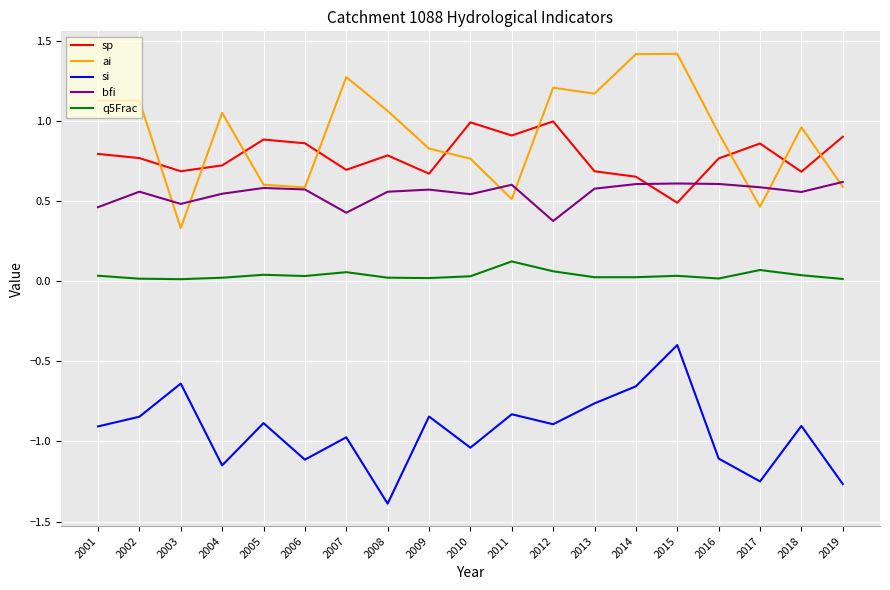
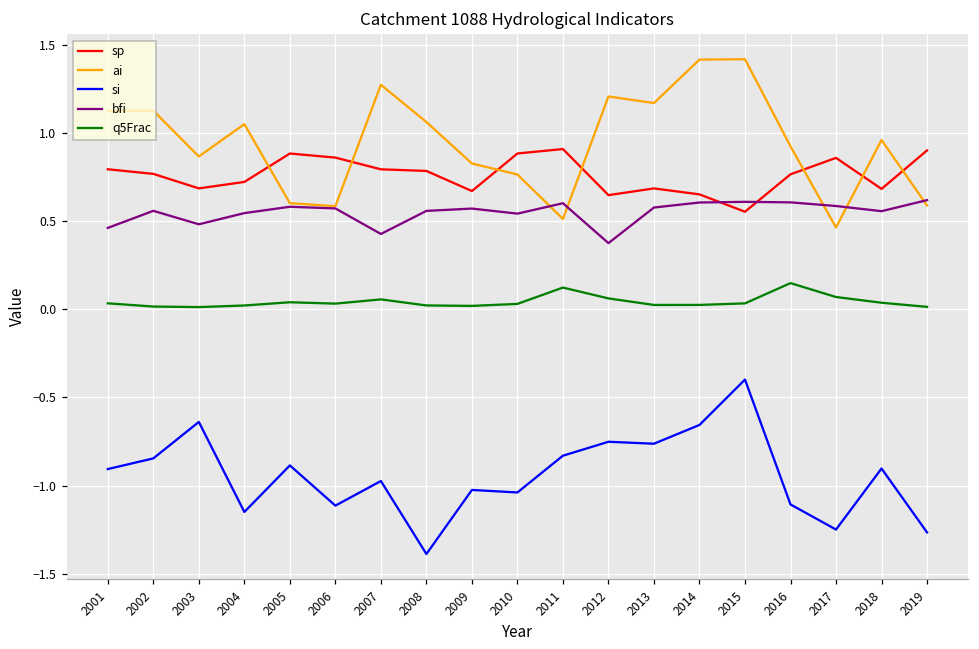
ai, 2003: 0.33 -> 0.87
sp, 2007: 0.69 -> 0.79
si, 2009: -0.84 -> -1.02
sp, 2010: 0.99 -> 0.88
sp, 2012: 1.00 -> 0.65
si, 2012: -0.89 -> -0.75
sp, 2015: 0.49 -> 0.55
q5Frac, 2016: 0.02 -> 0.15
